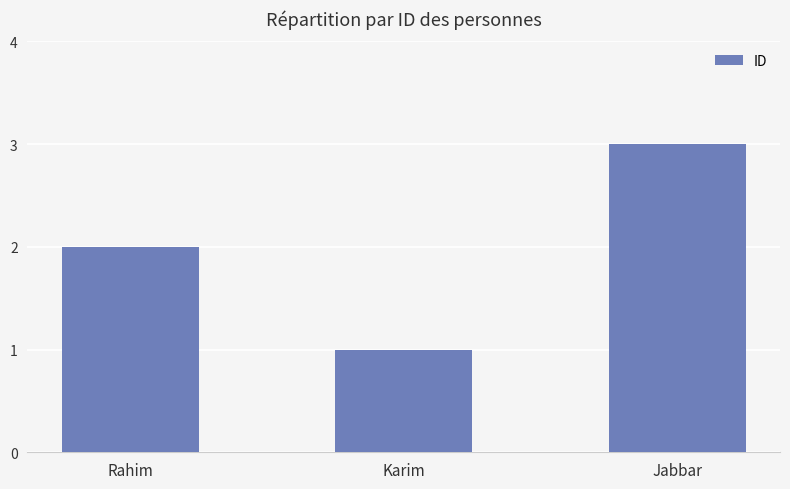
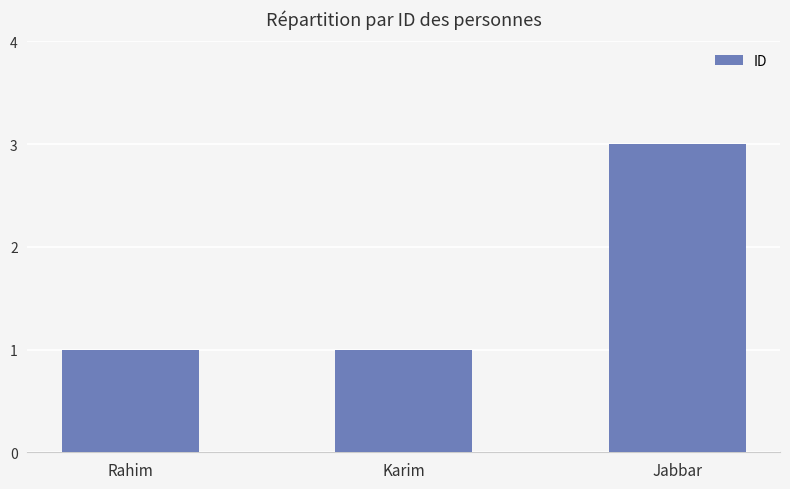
Rahim: 2 -> 1
